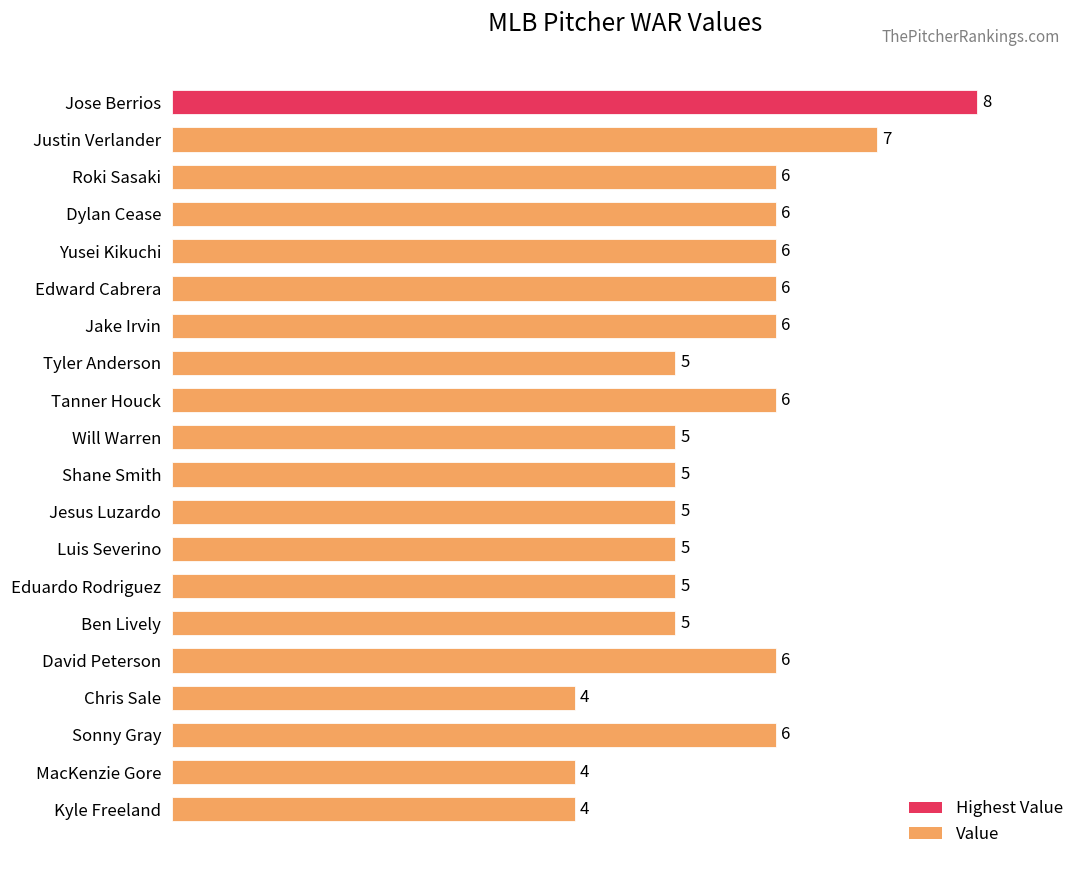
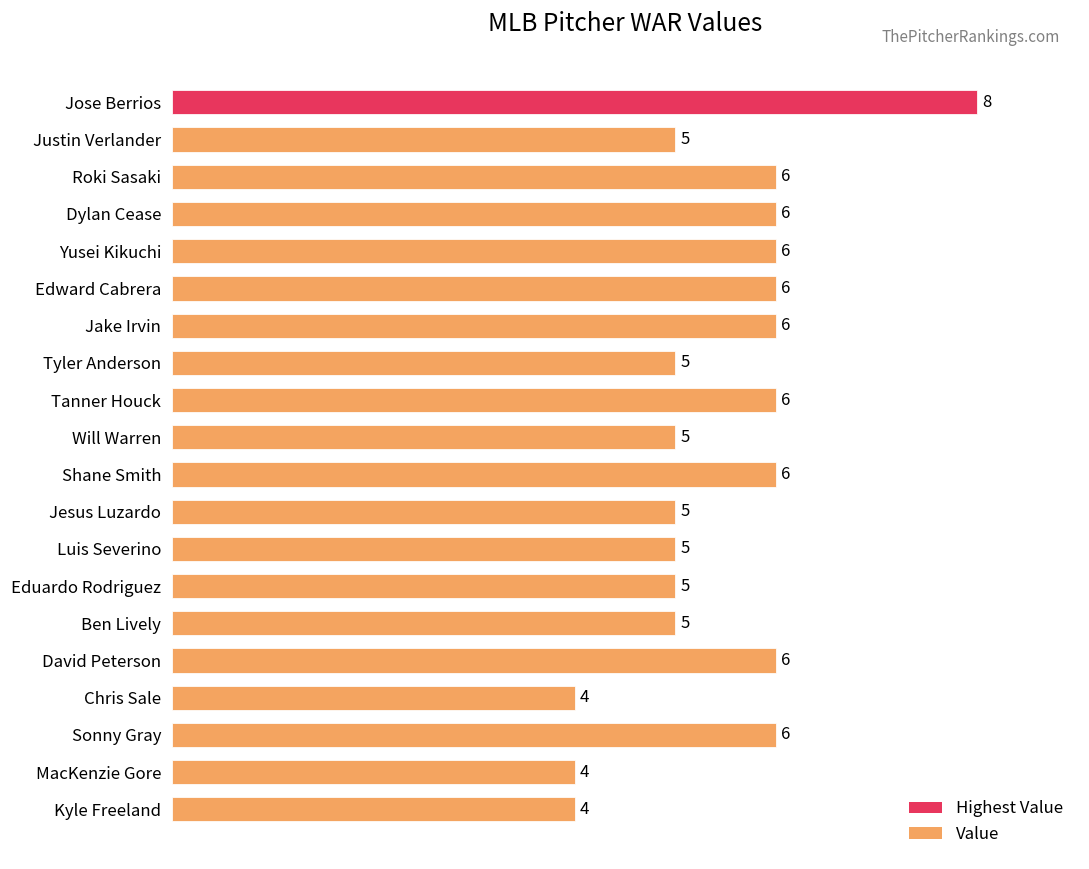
Justin Verlander: 7 -> 5
Shane Smith: 5 -> 6
